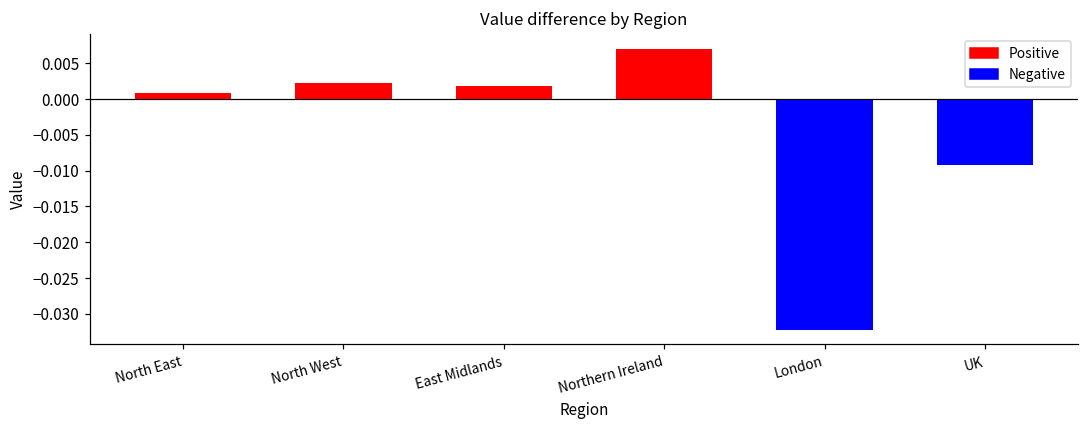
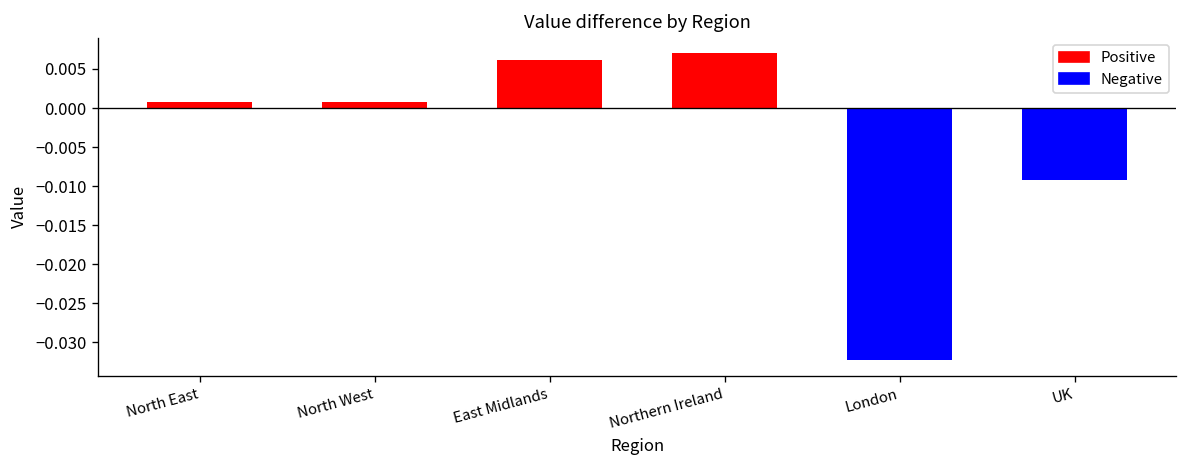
North West: 0.002 -> 0.001
East Midlands: 0.002 -> 0.006
